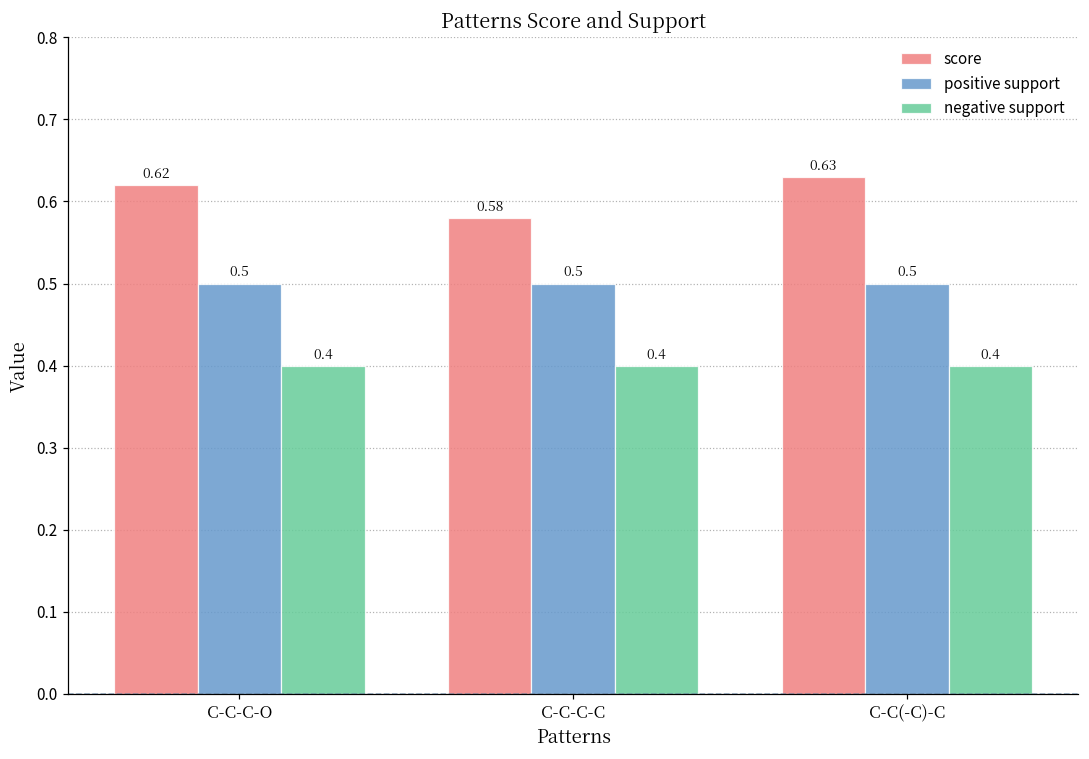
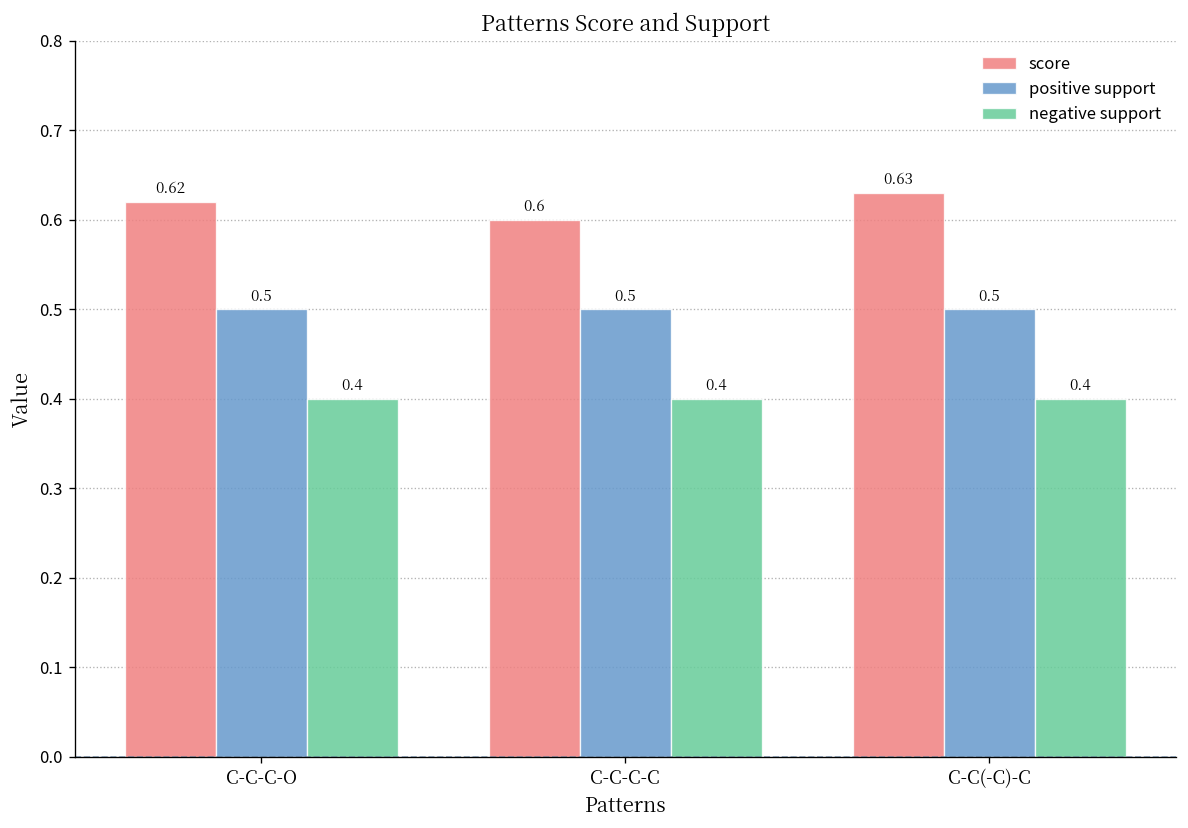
score, C-C-C-C: 0.58 -> 0.6
